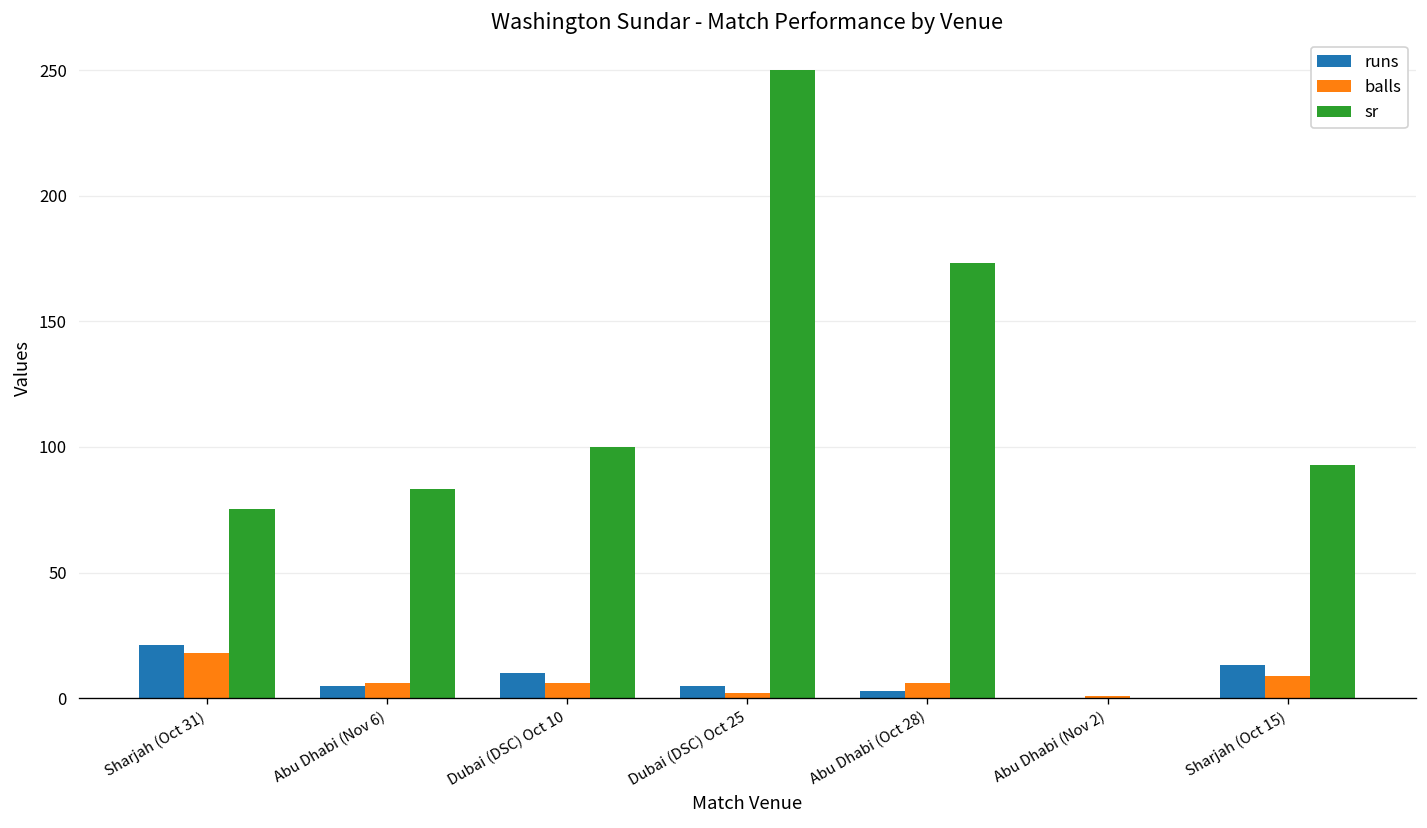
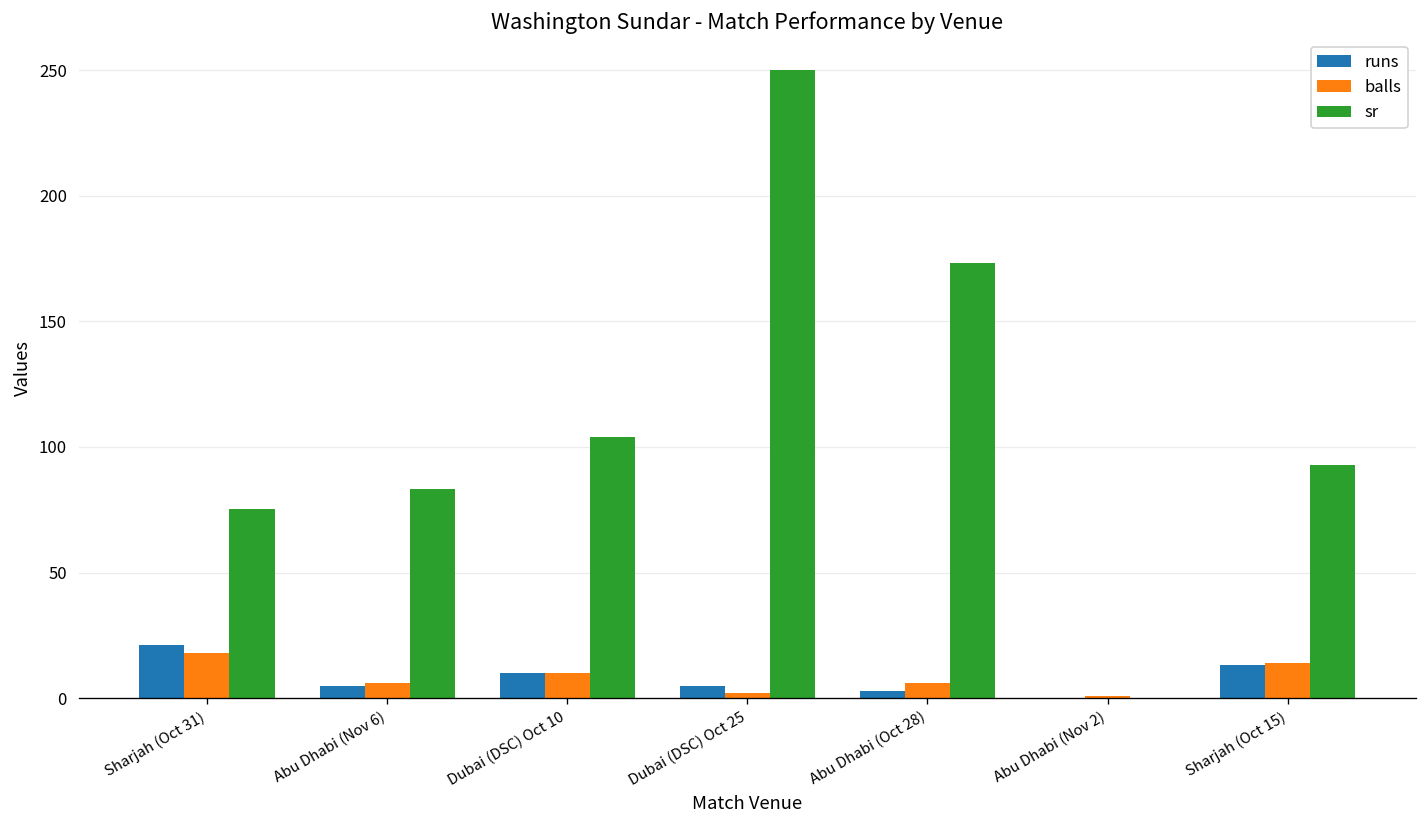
balls, Dubai (DSC) Oct 10: 6 -> 10
sr, Dubai (DSC) Oct 10: 100 -> 104
balls, Sharjah (Oct 15): 9 -> 14
